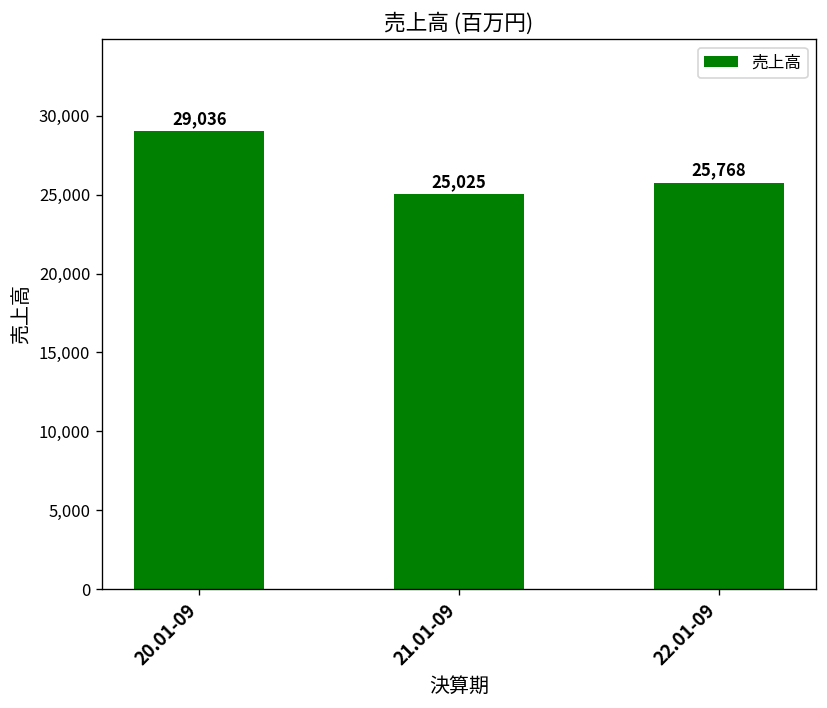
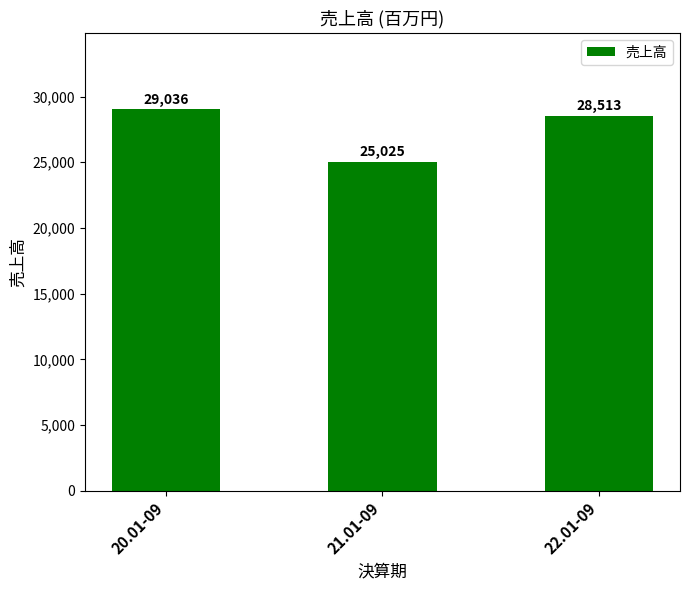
22.01-09: 25,768 -> 28,513
